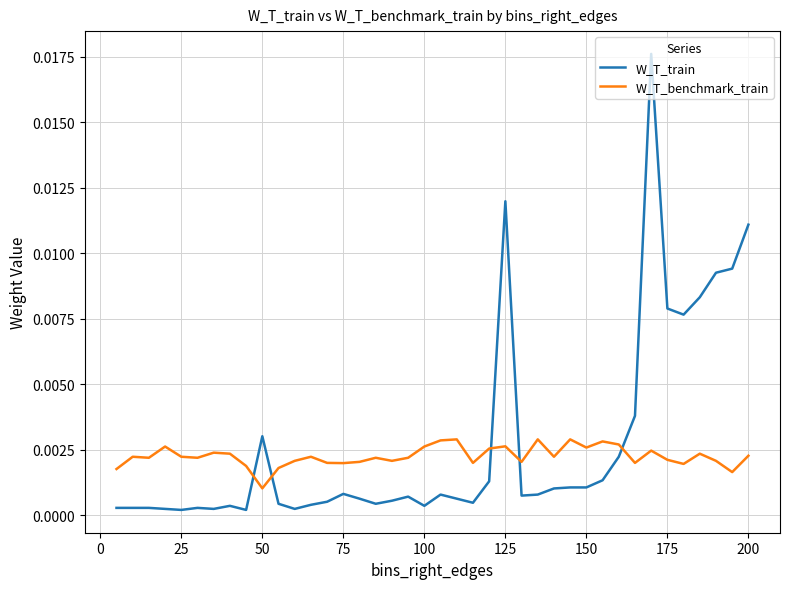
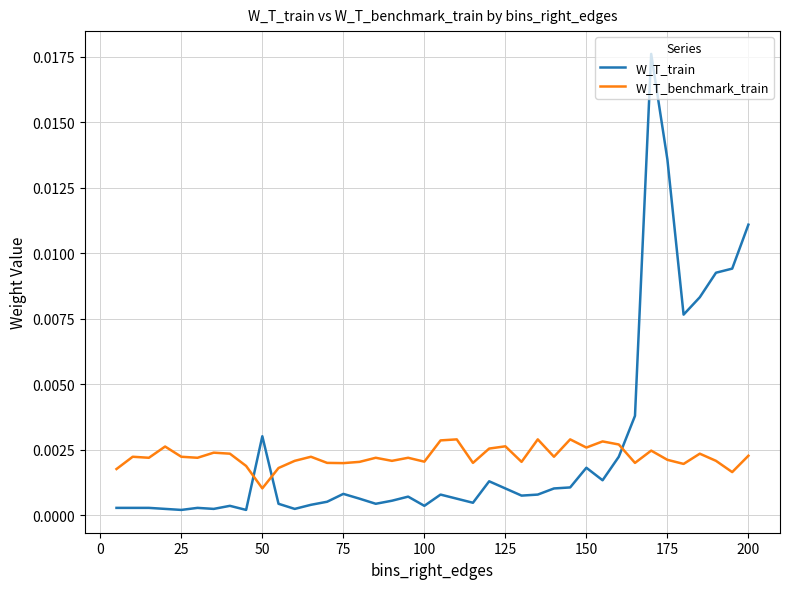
W_T_benchmark_train, 100: 0.0026 -> 0.0020
W_T_train, 125: 0.0120 -> 0.0010
W_T_train, 150: 0.0011 -> 0.0018
W_T_train, 175: 0.0079 -> 0.0136
